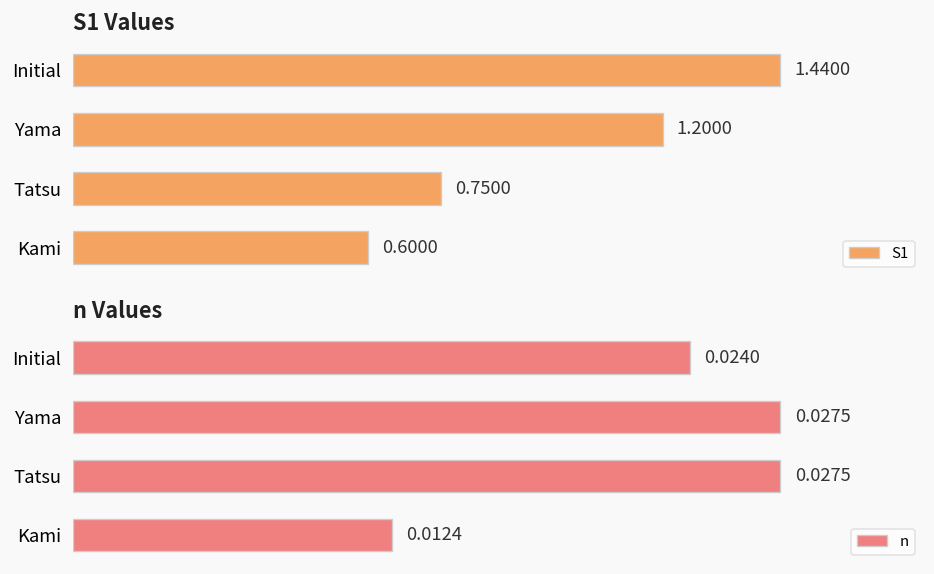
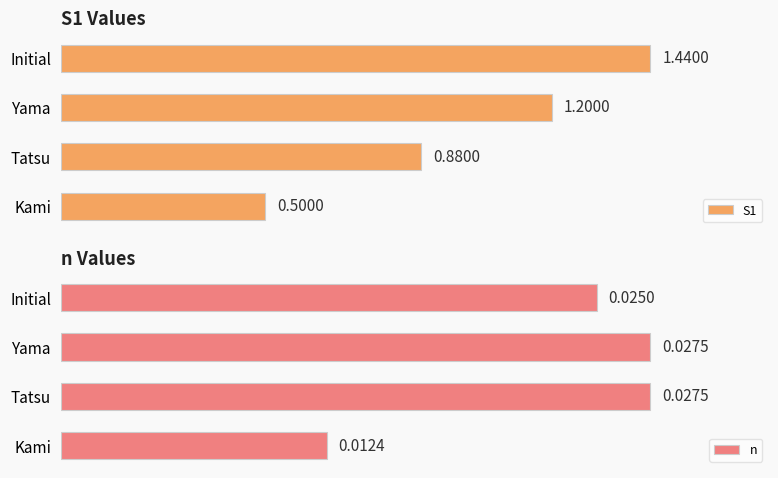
S1 Values, Tatsu: 0.7500 -> 0.8800
S1 Values, Kami: 0.6000 -> 0.5000
n Values, Initial: 0.0240 -> 0.0250
